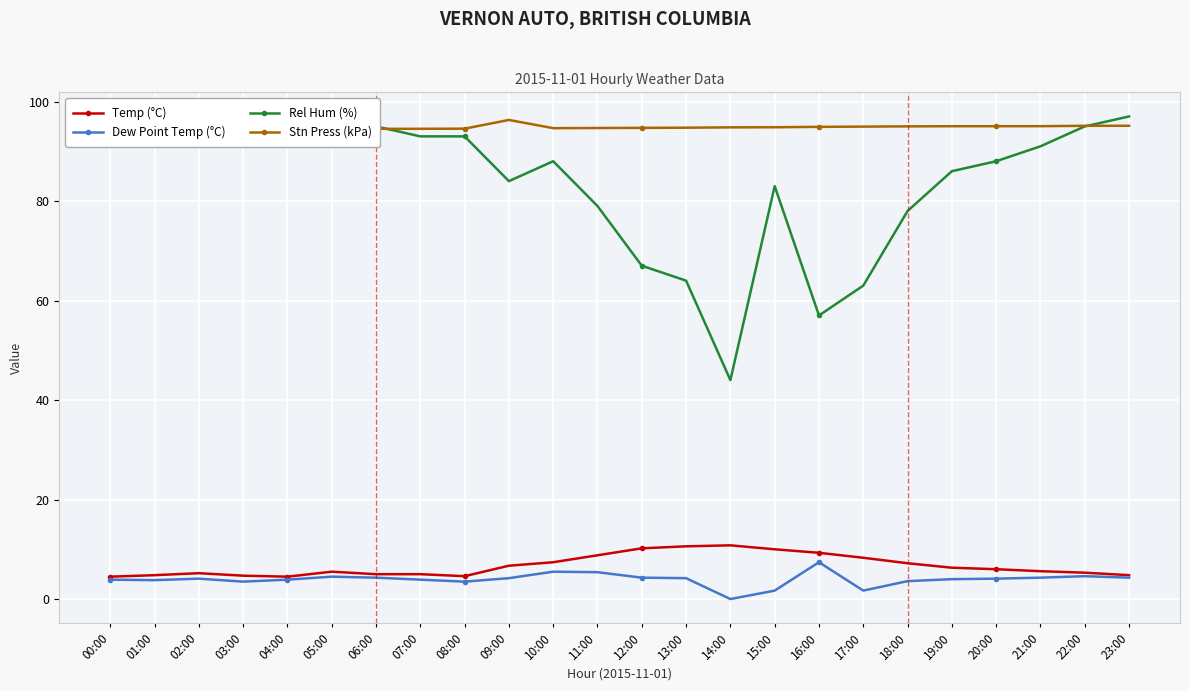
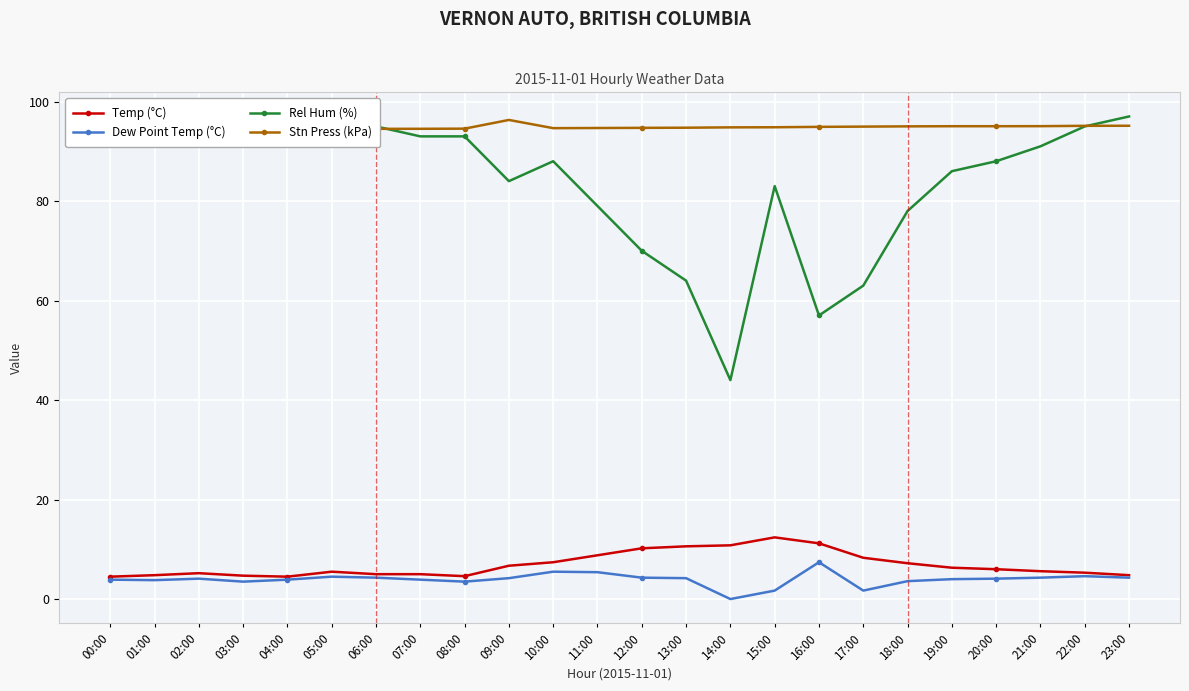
Rel Hum (%), 12:00: 67 -> 70
Temp (°C), 15:00: 10 -> 12
Temp (°C), 16:00: 9 -> 11
